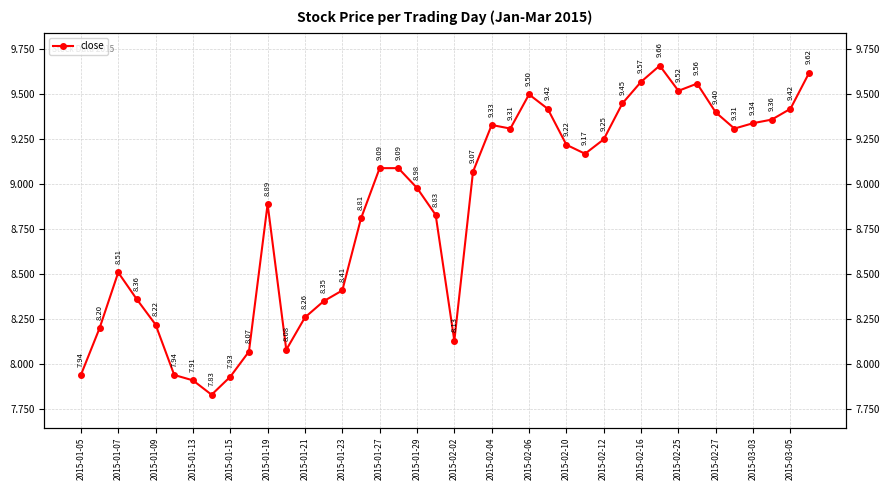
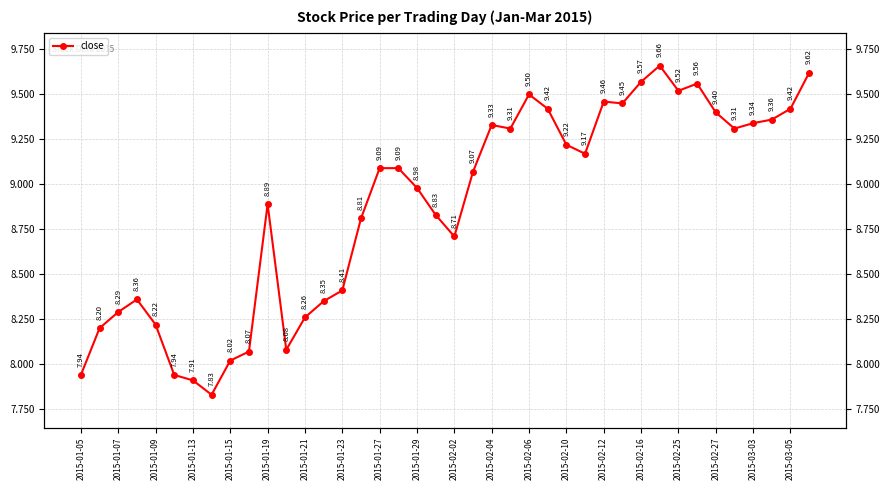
2015-01-07: 8.51 -> 8.29
2015-01-15: 7.93 -> 8.02
2015-02-02: 8.13 -> 8.71
2015-02-12: 9.25 -> 9.46
